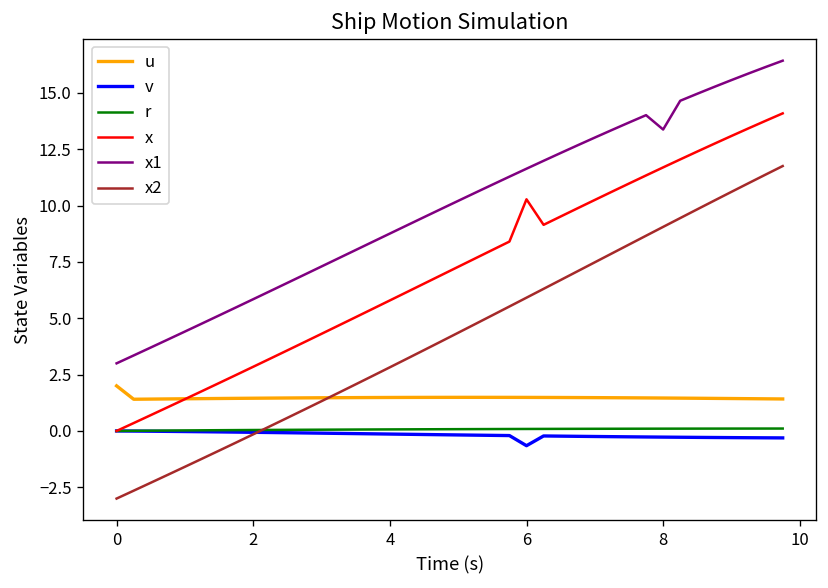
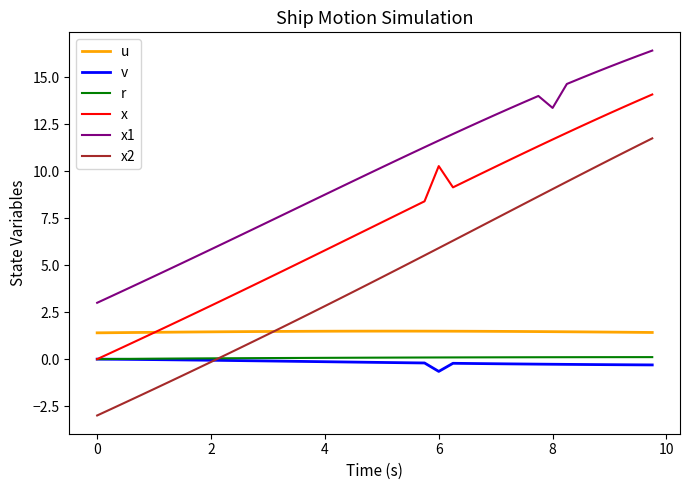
u, 0: 2.0 -> 1.4
